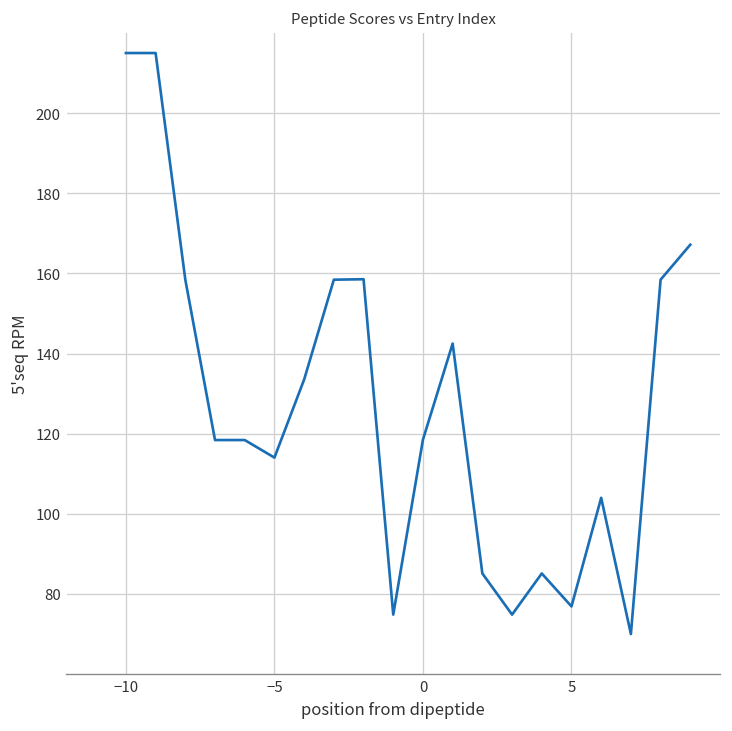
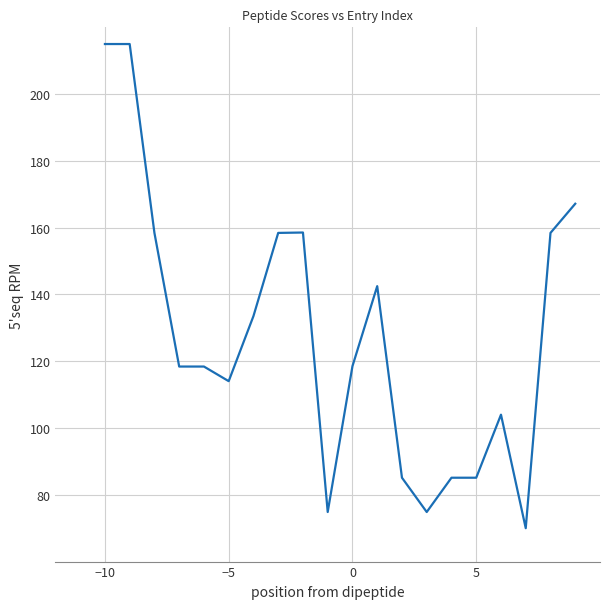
5: 77 -> 85
